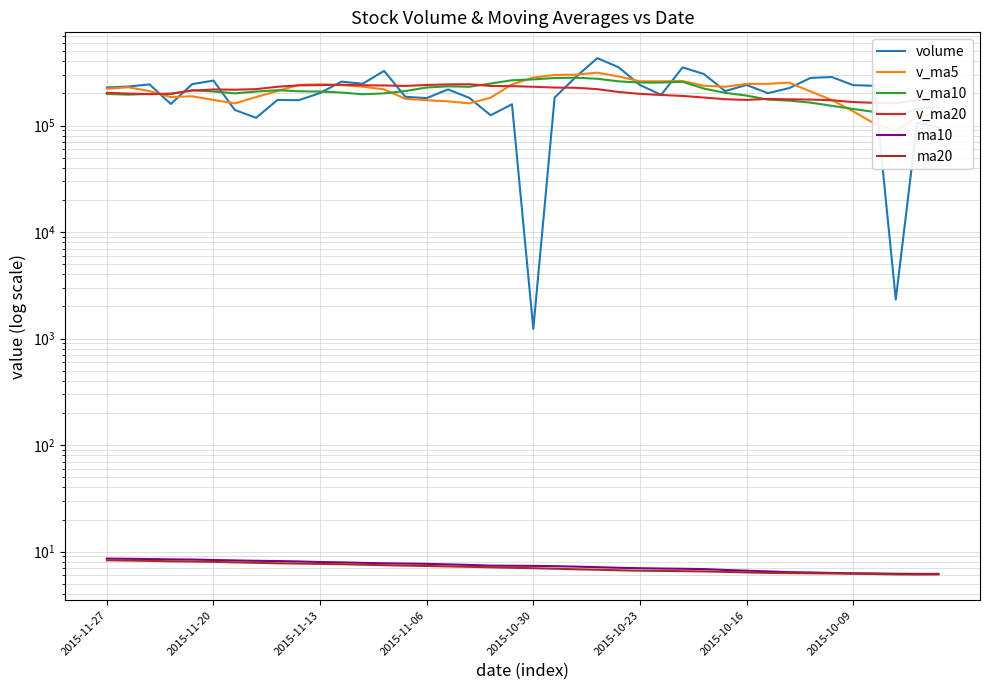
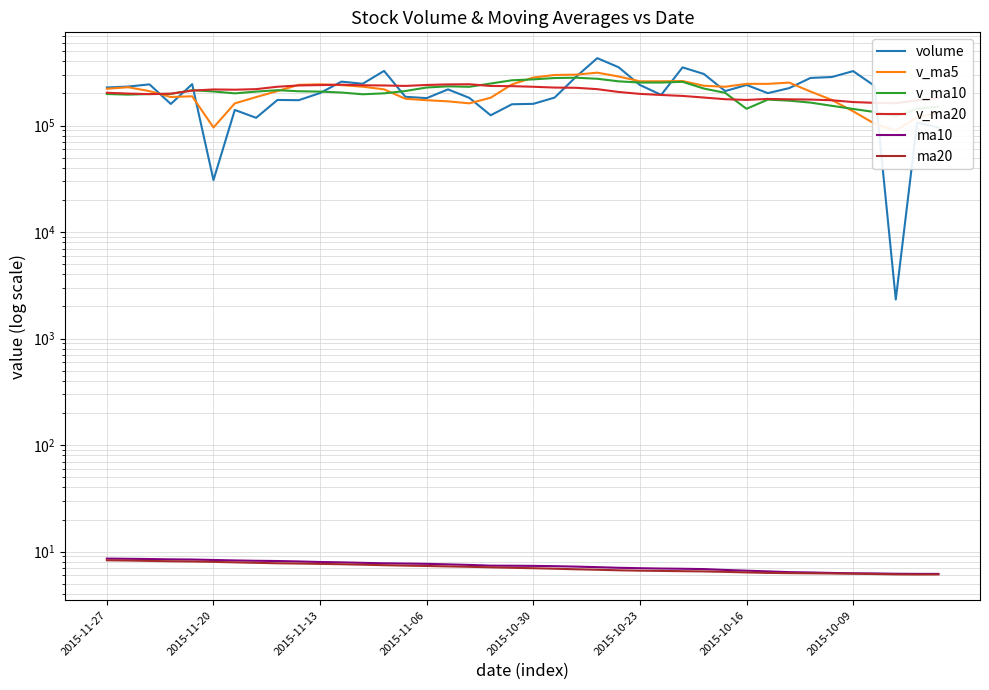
volume, 2015-11-20: 260000 -> 31000
v_ma5, 2015-11-20: 170000 -> 100000
volume, 2015-10-30: 1200 -> 160000
v_ma10, 2015-10-16: 190000 -> 140000
volume, 2015-10-09: 240000 -> 320000
